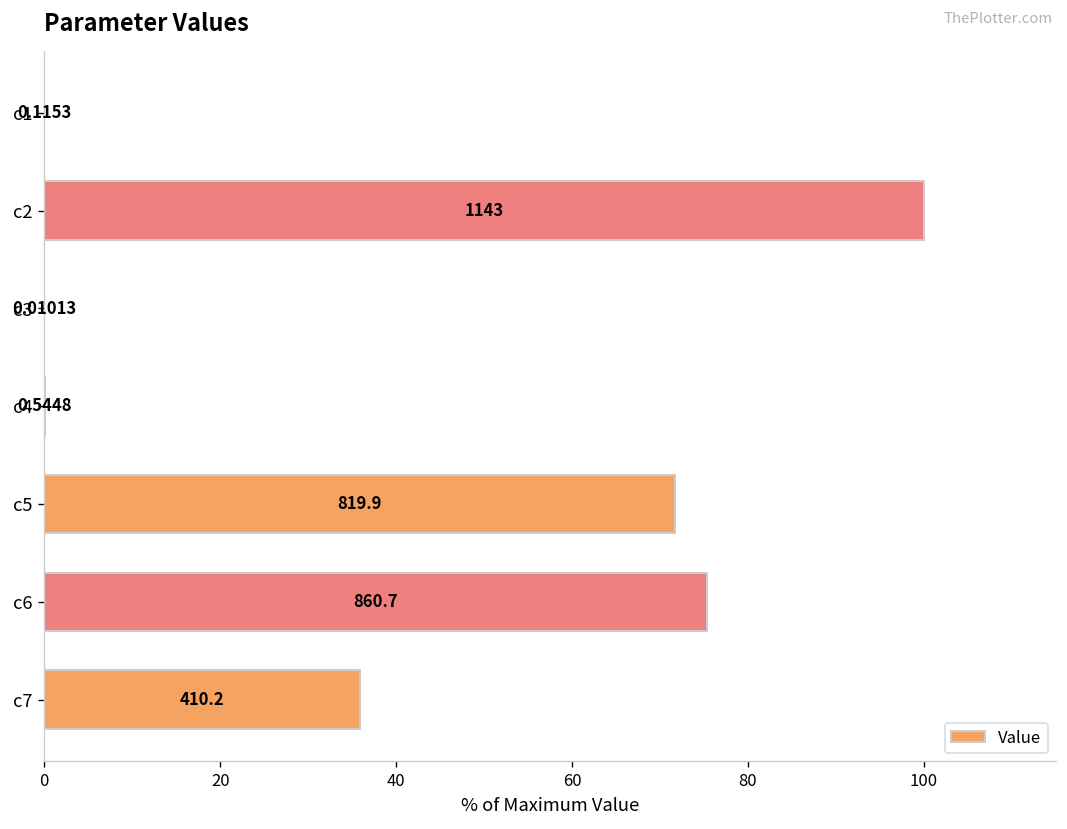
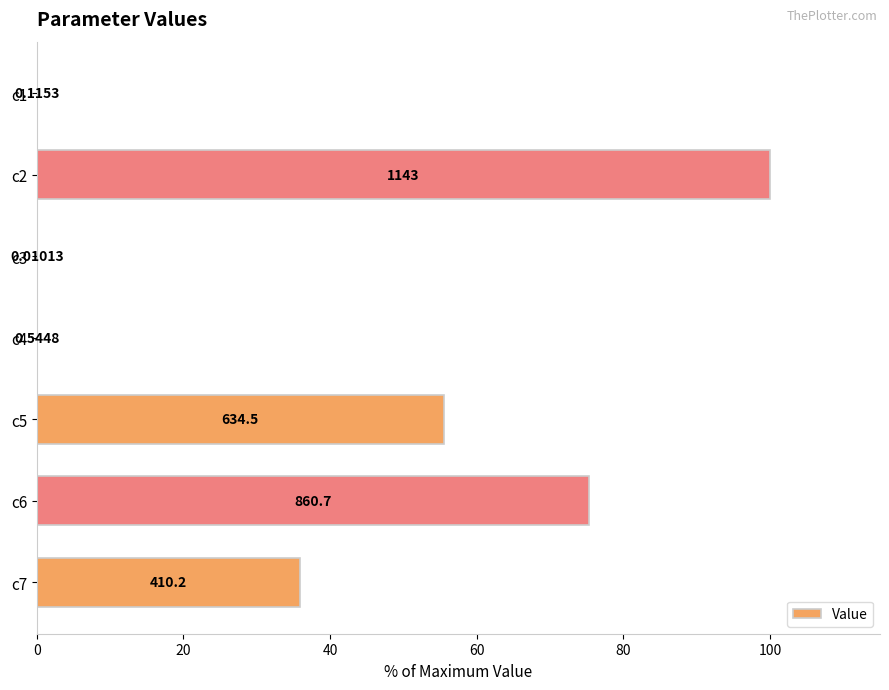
c5: 819.9 -> 634.5
